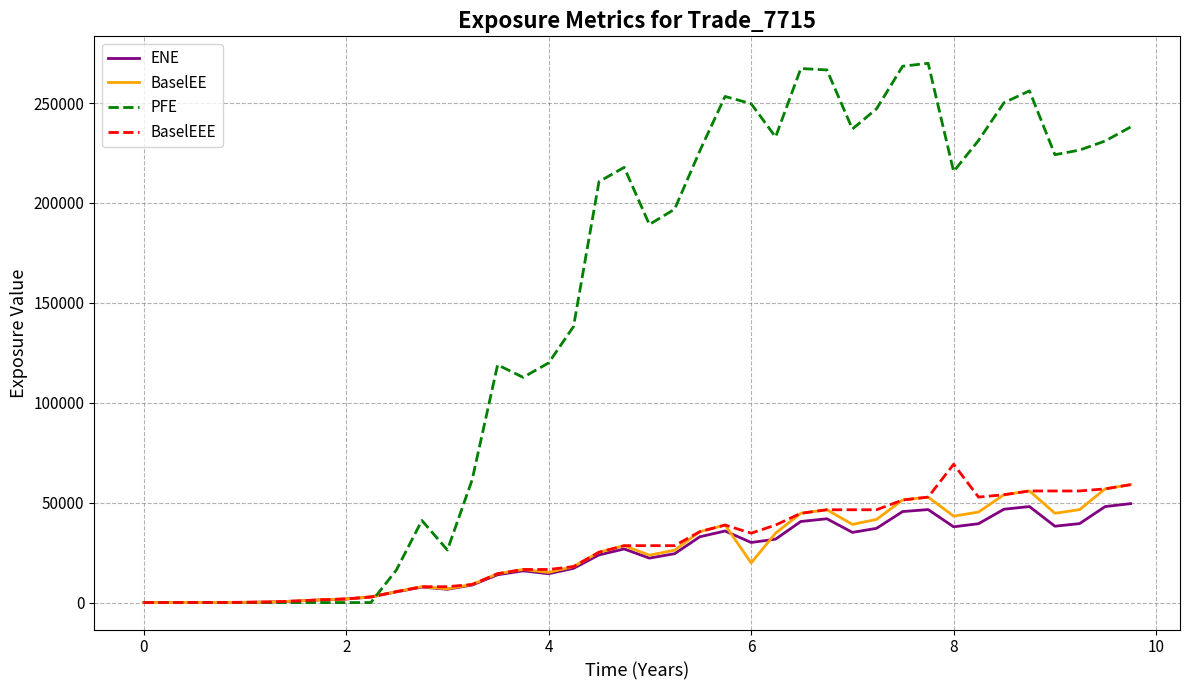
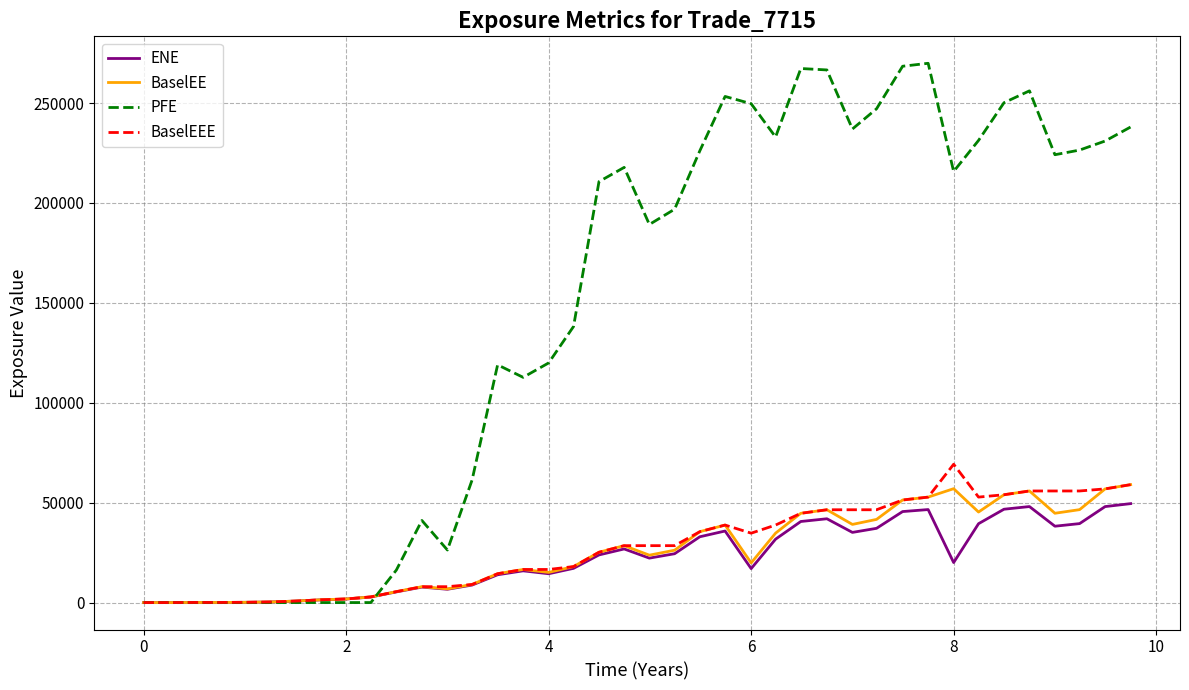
ENE, 6: 30000 -> 17000
ENE, 8: 38000 -> 20000
BaselEE, 8: 43000 -> 57000
